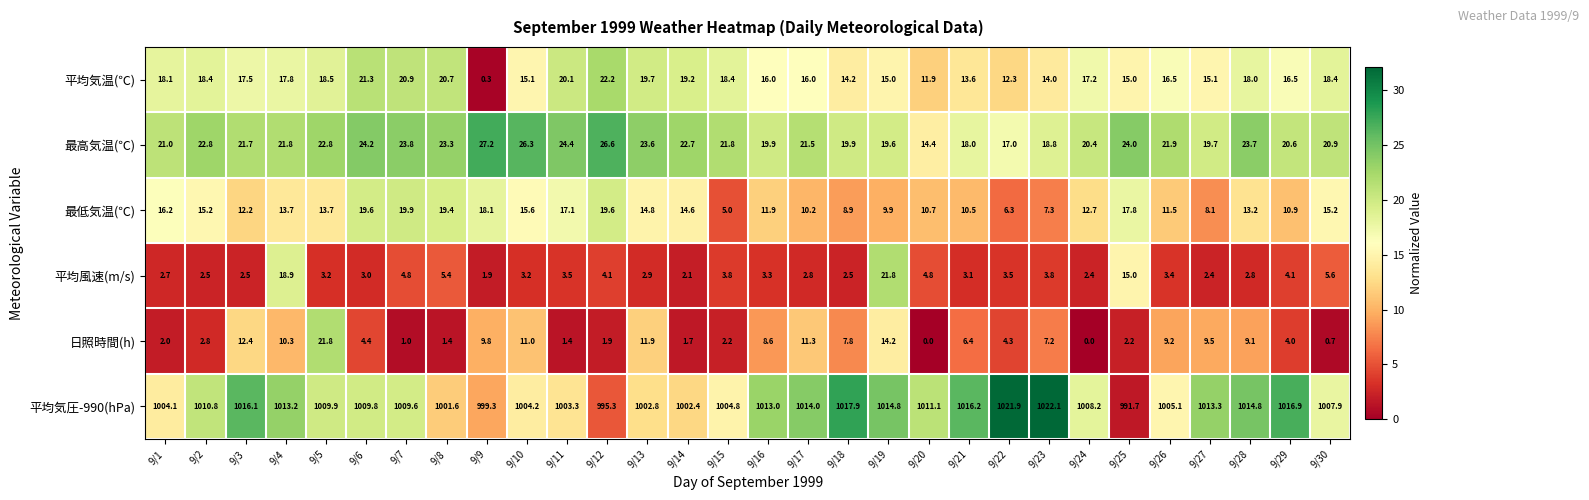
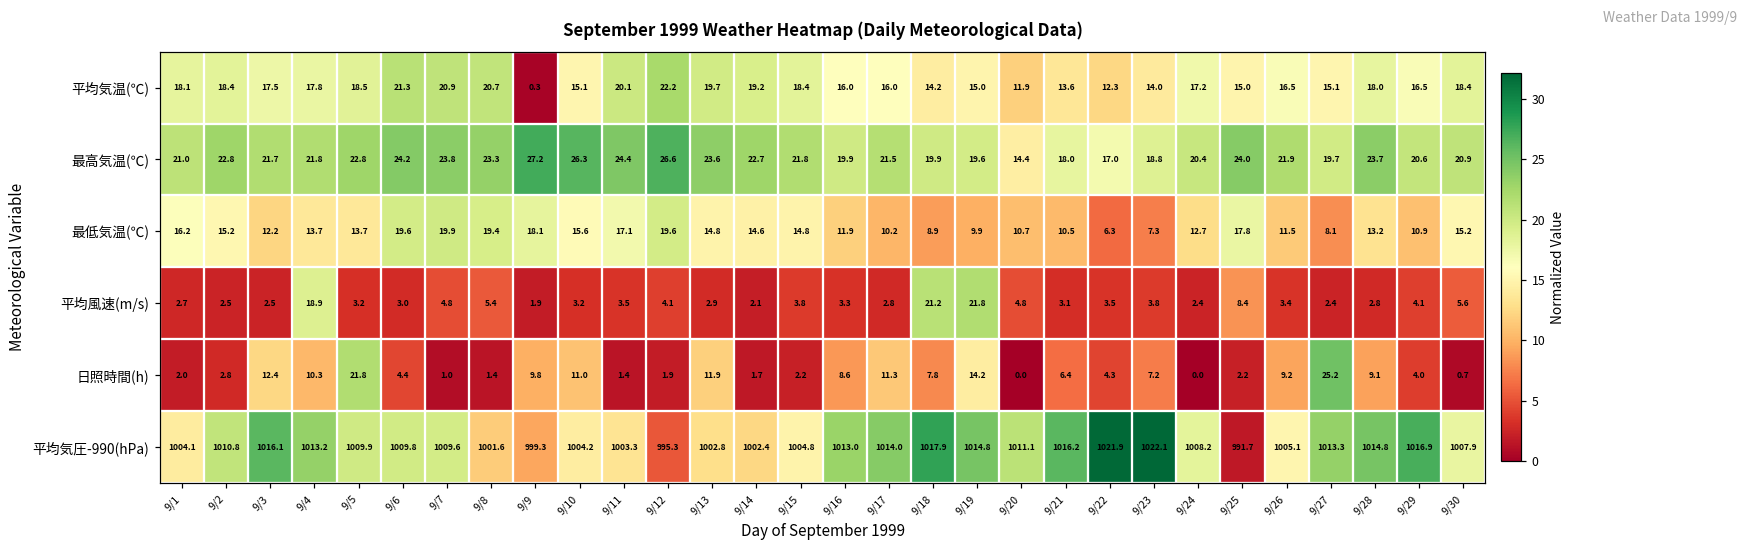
最低気温(℃), 9/15: 5.0 -> 14.8
平均風速(m/s), 9/18: 2.5 -> 21.2
平均風速(m/s), 9/25: 15.0 -> 8.4
日照時間(h), 9/27: 9.5 -> 25.2
